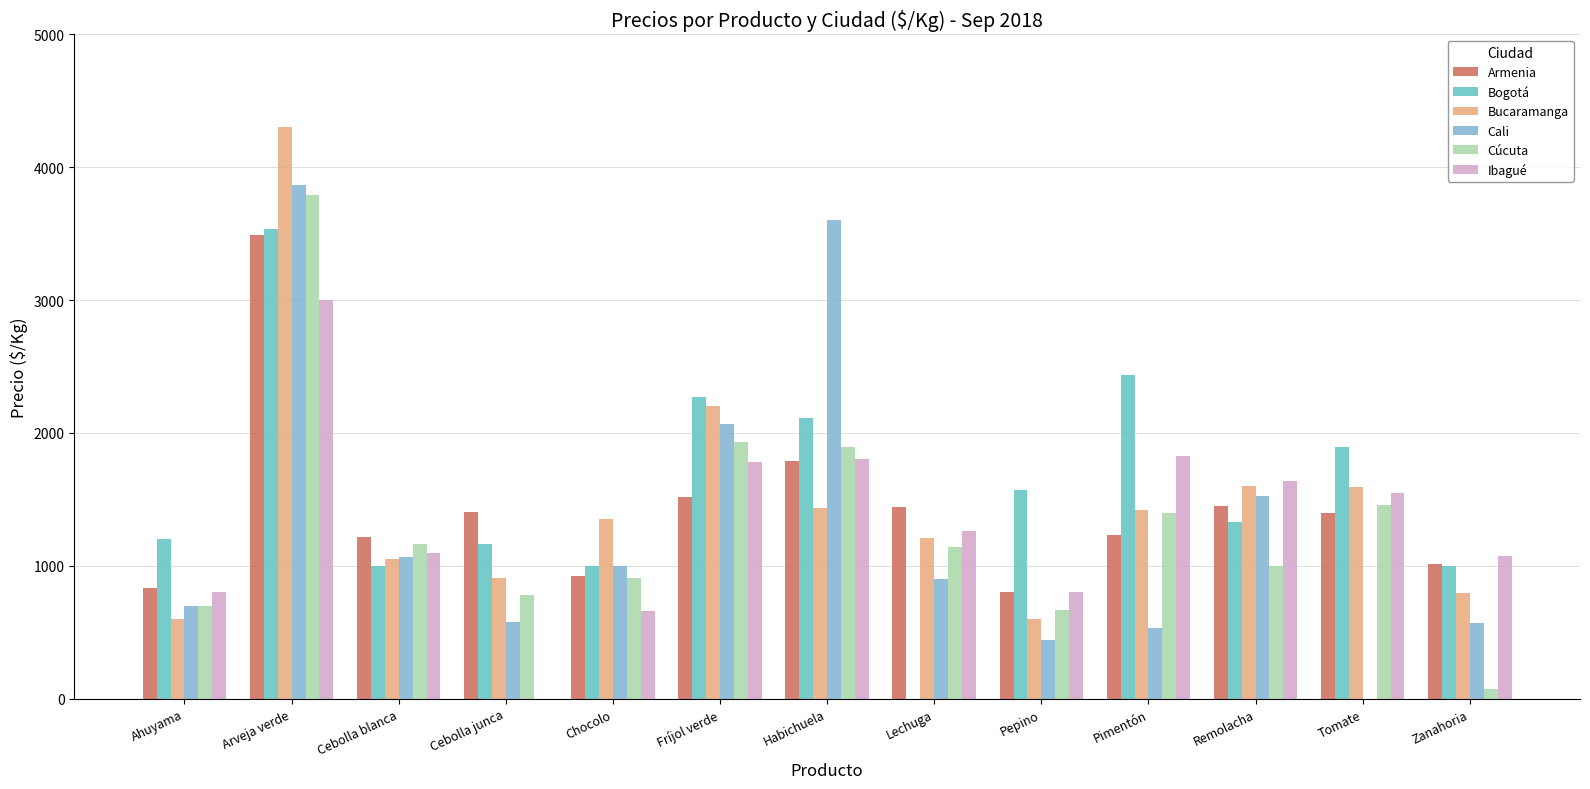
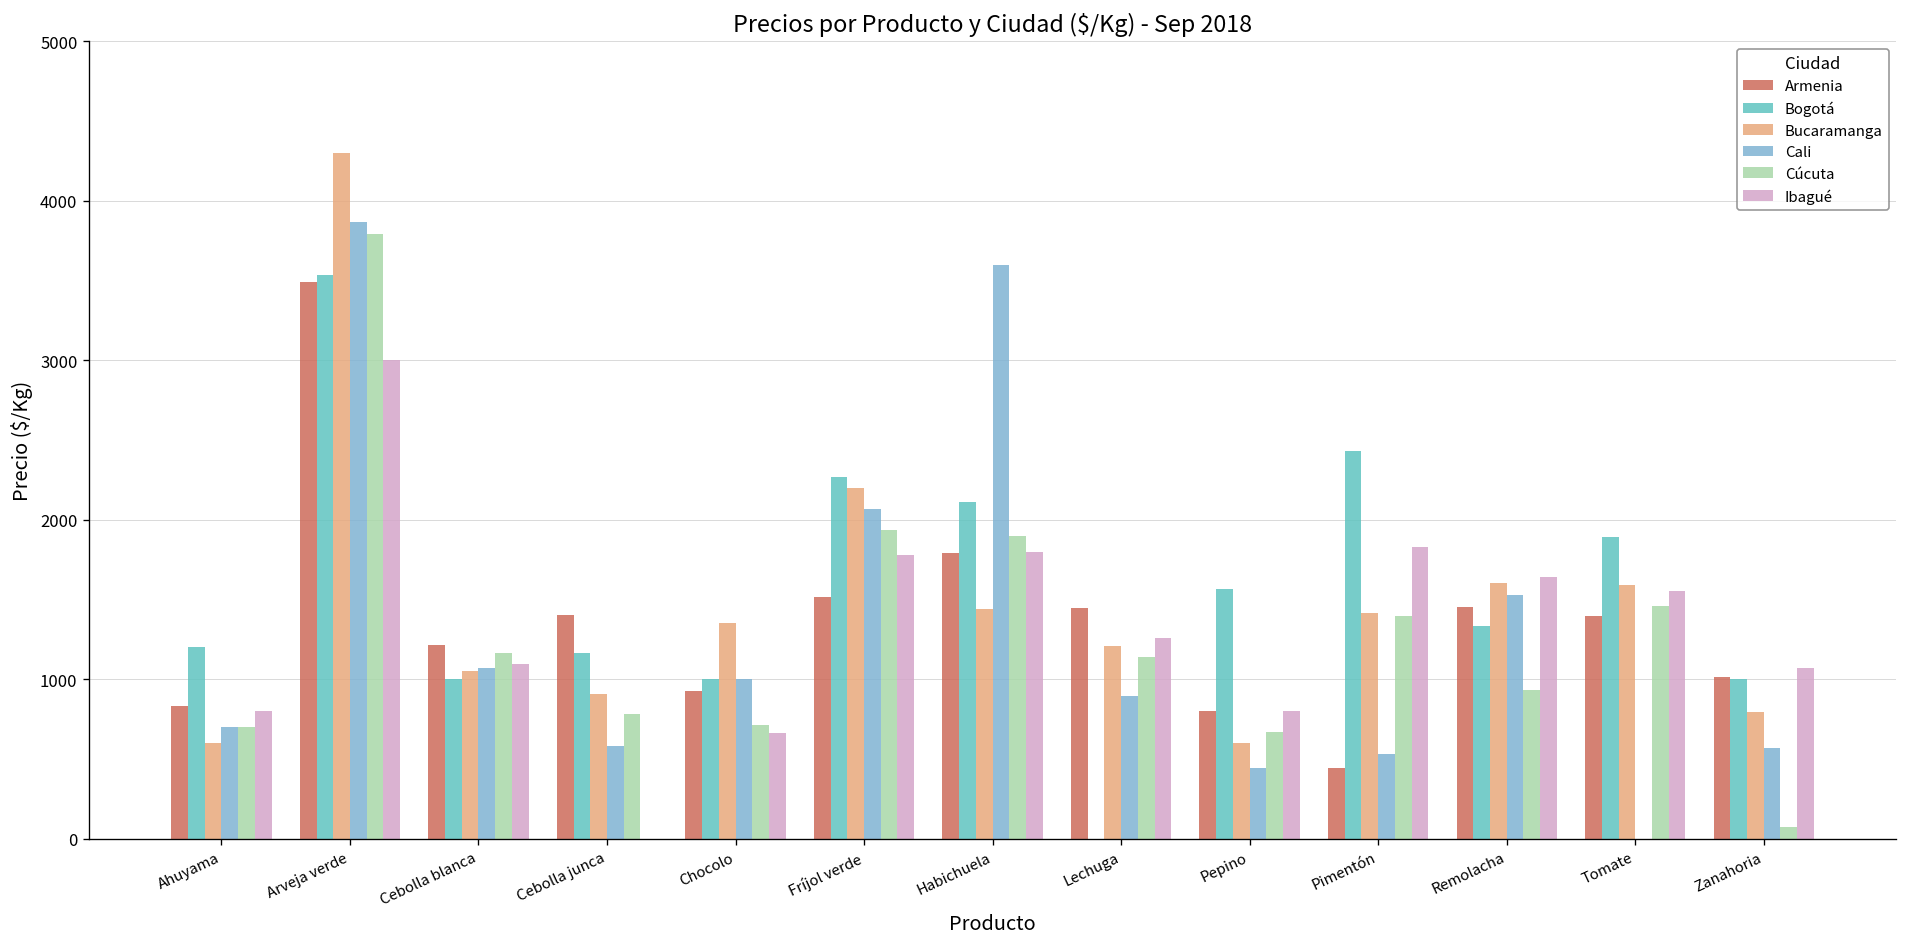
Cúcuta, Chocolo: 910 -> 710
Armenia, Pimentón: 1230 -> 440
Cúcuta, Remolacha: 1000 -> 930
